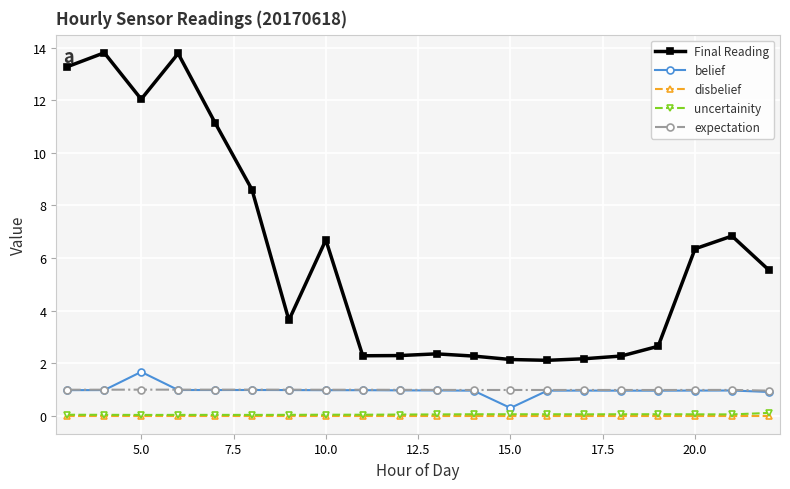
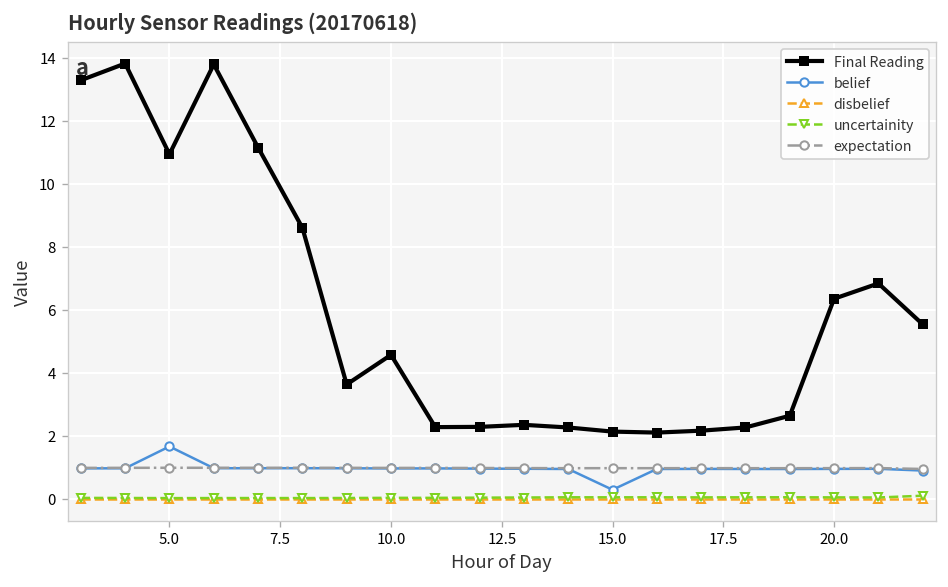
Final Reading, 5.0: 12.0 -> 10.9
Final Reading, 10.0: 6.7 -> 4.6
